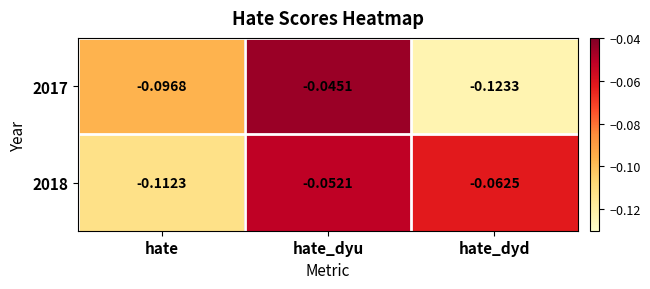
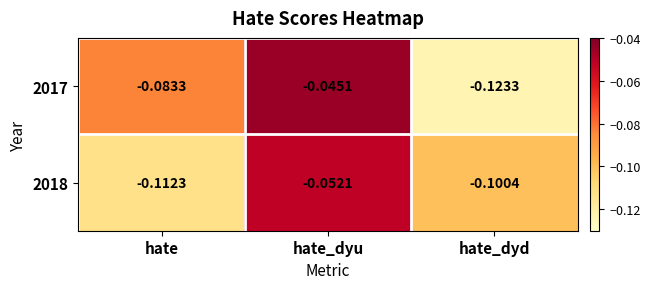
2017, hate: -0.0968 -> -0.0833
2018, hate_dyd: -0.0625 -> -0.1004
